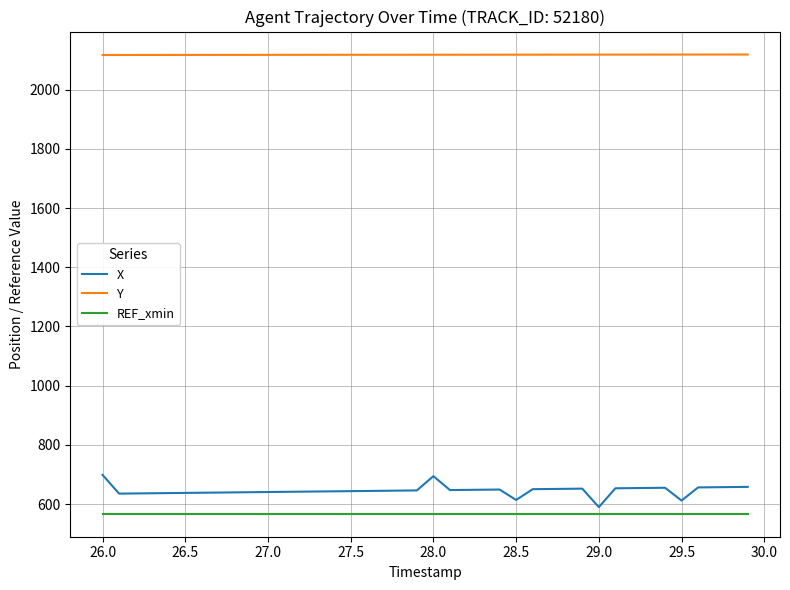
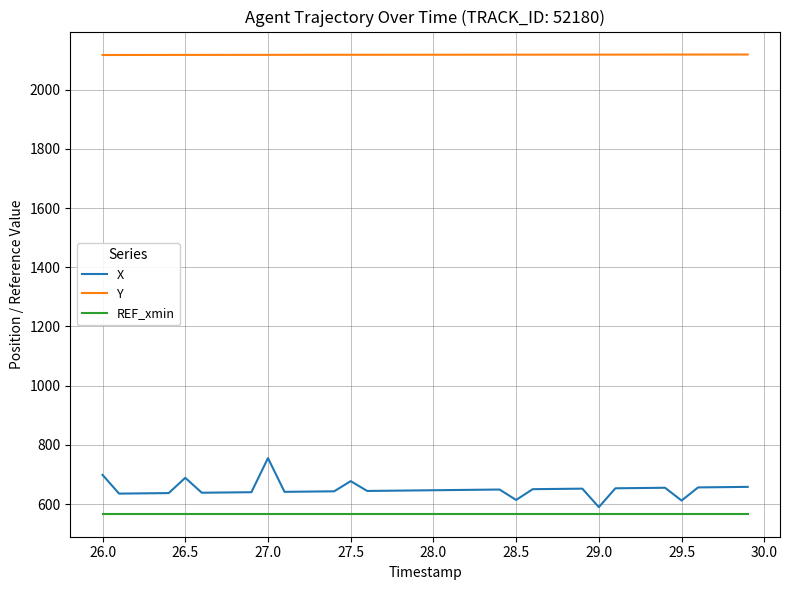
X, 26.5: 640 -> 690
X, 27.0: 640 -> 760
X, 27.5: 640 -> 680
X, 28.0: 690 -> 650
